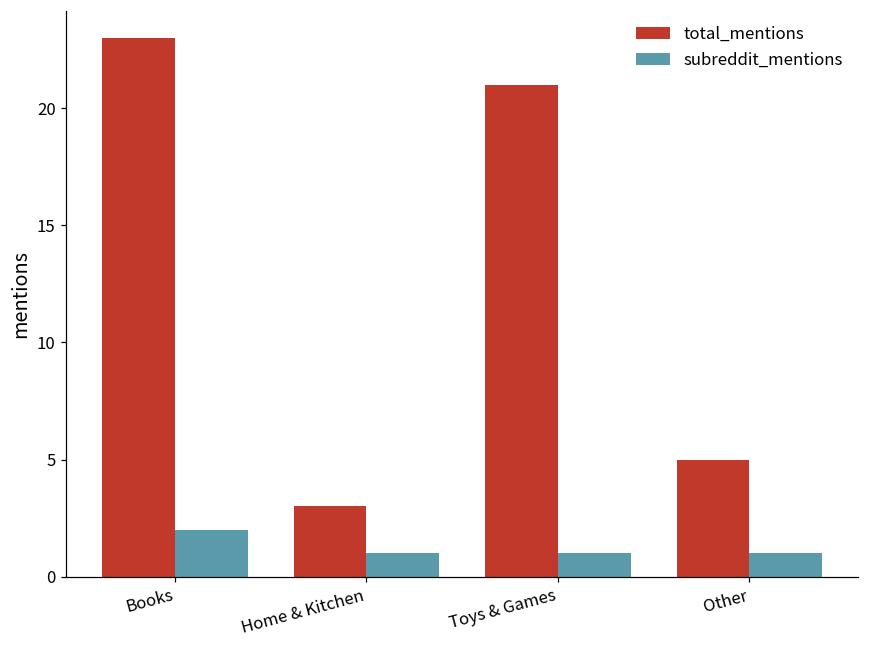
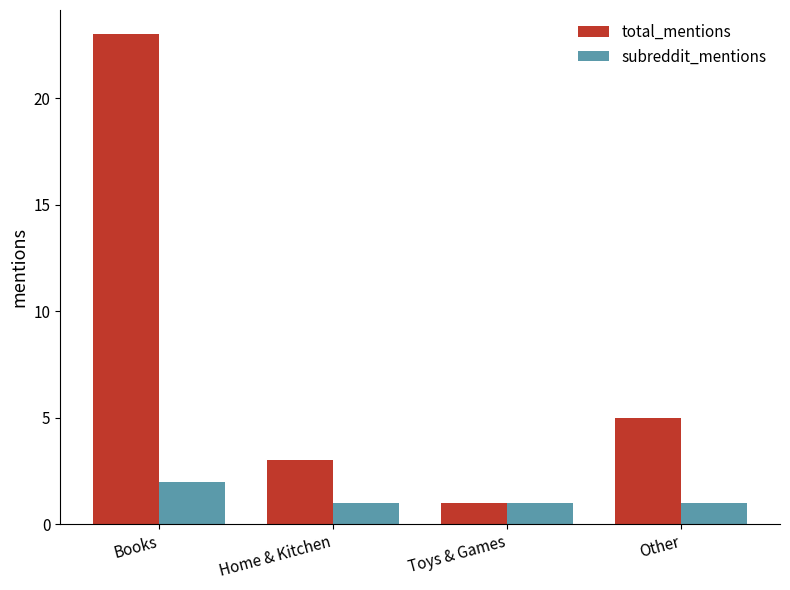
total_mentions, Toys & Games: 21 -> 1
